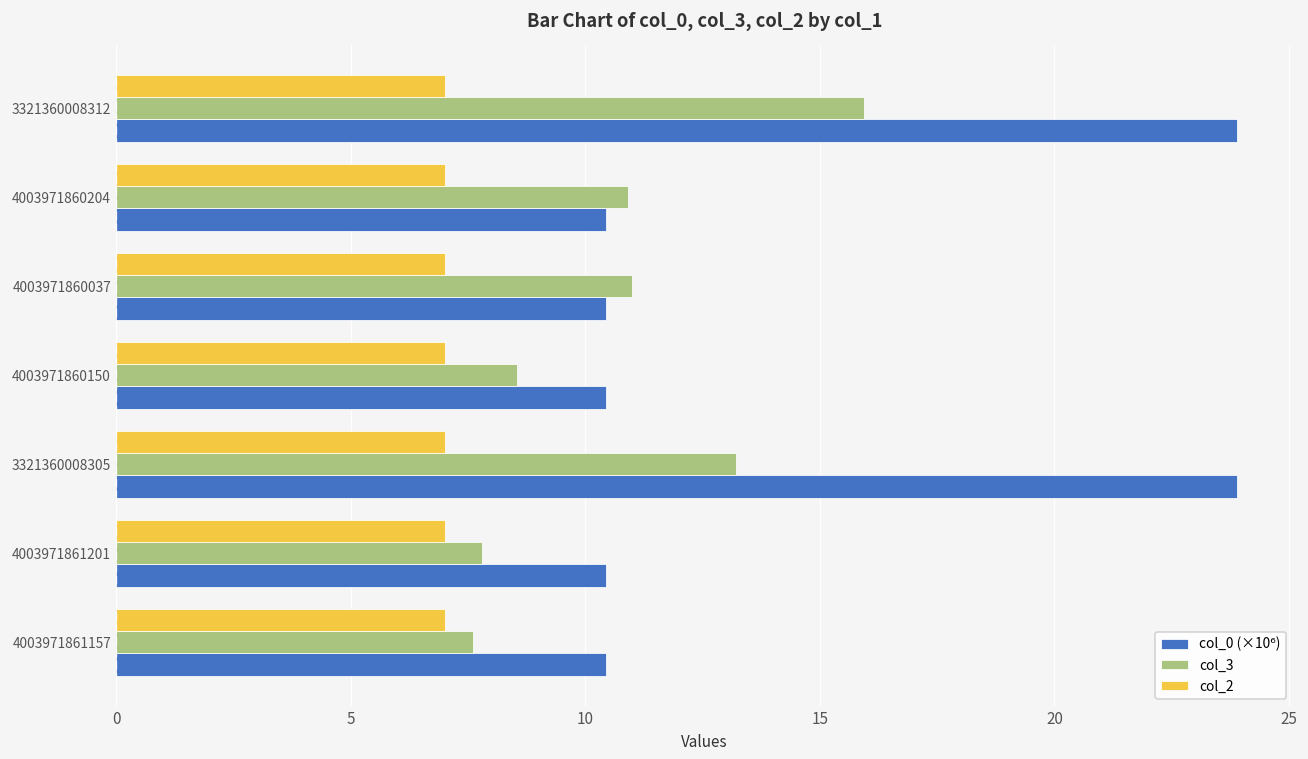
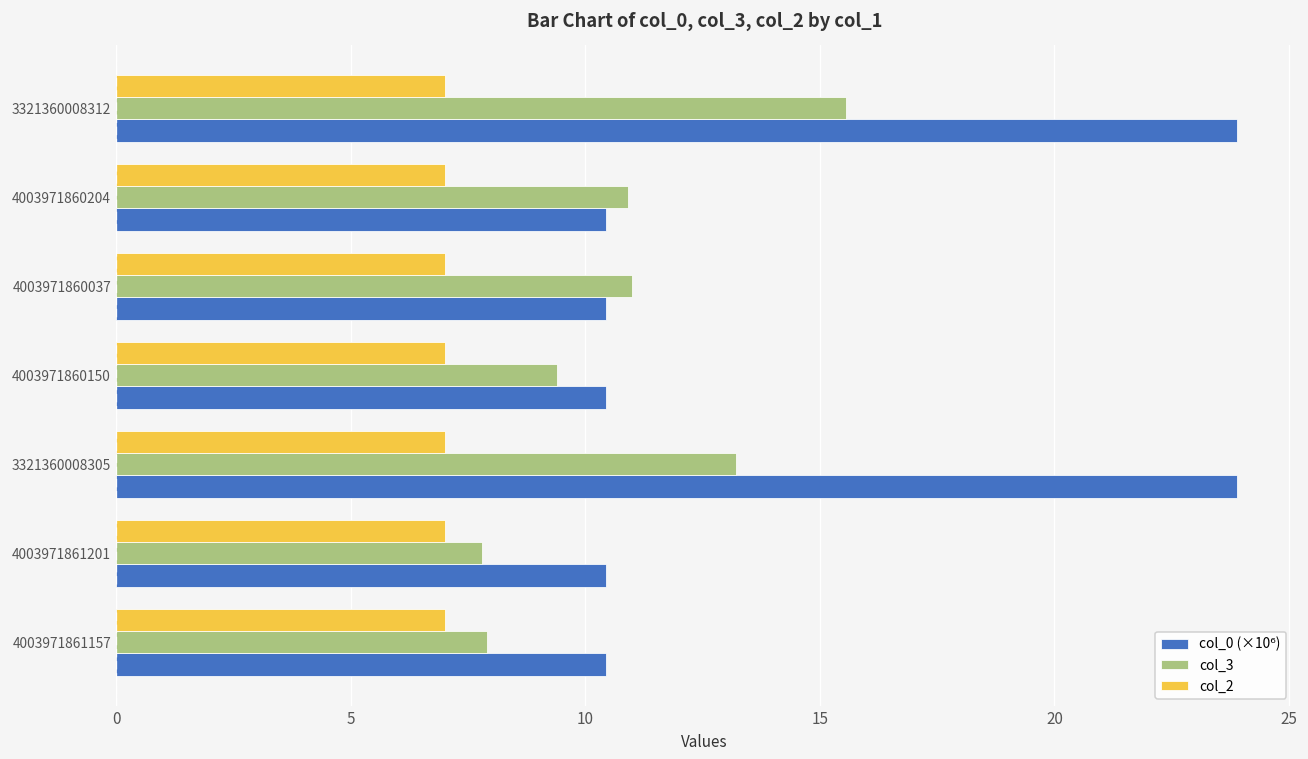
col_3, 3321360008312: 16.0 -> 15.6
col_3, 4003971860150: 8.6 -> 9.4
col_3, 4003971861157: 7.6 -> 7.9
